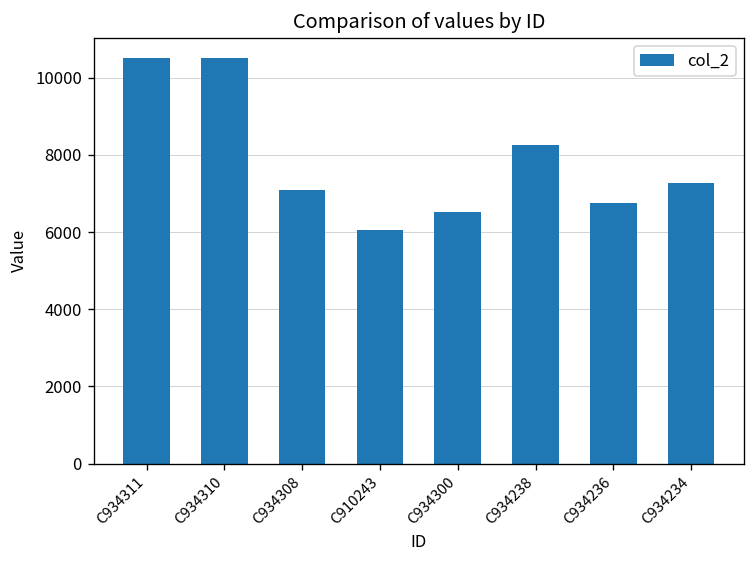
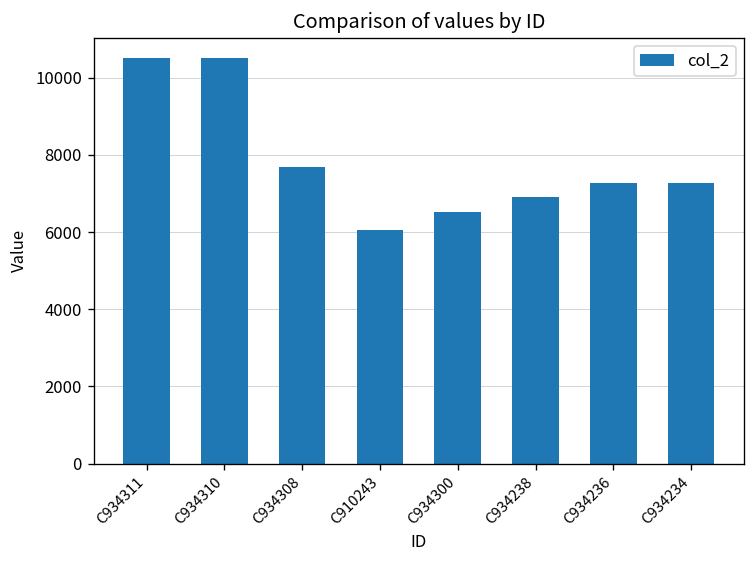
C934308: 7100 -> 7700
C934238: 8300 -> 6900
C934236: 6800 -> 7300
